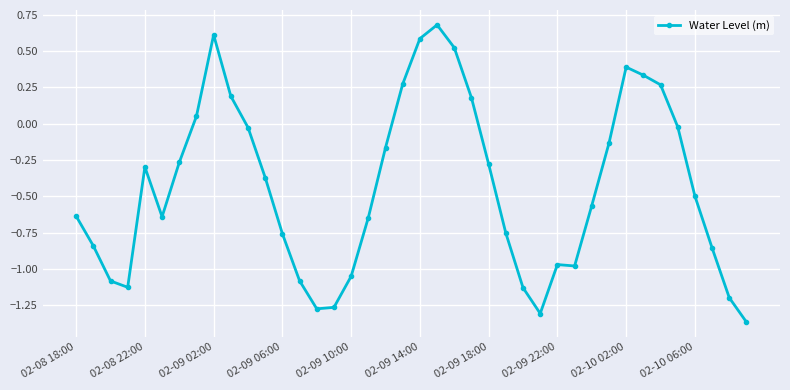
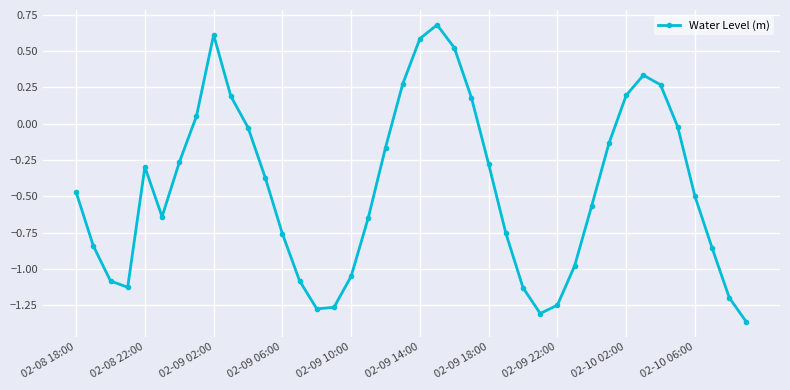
02-08 18:00: -0.64 -> -0.47
02-09 22:00: -0.97 -> -1.25
02-10 02:00: 0.39 -> 0.19
